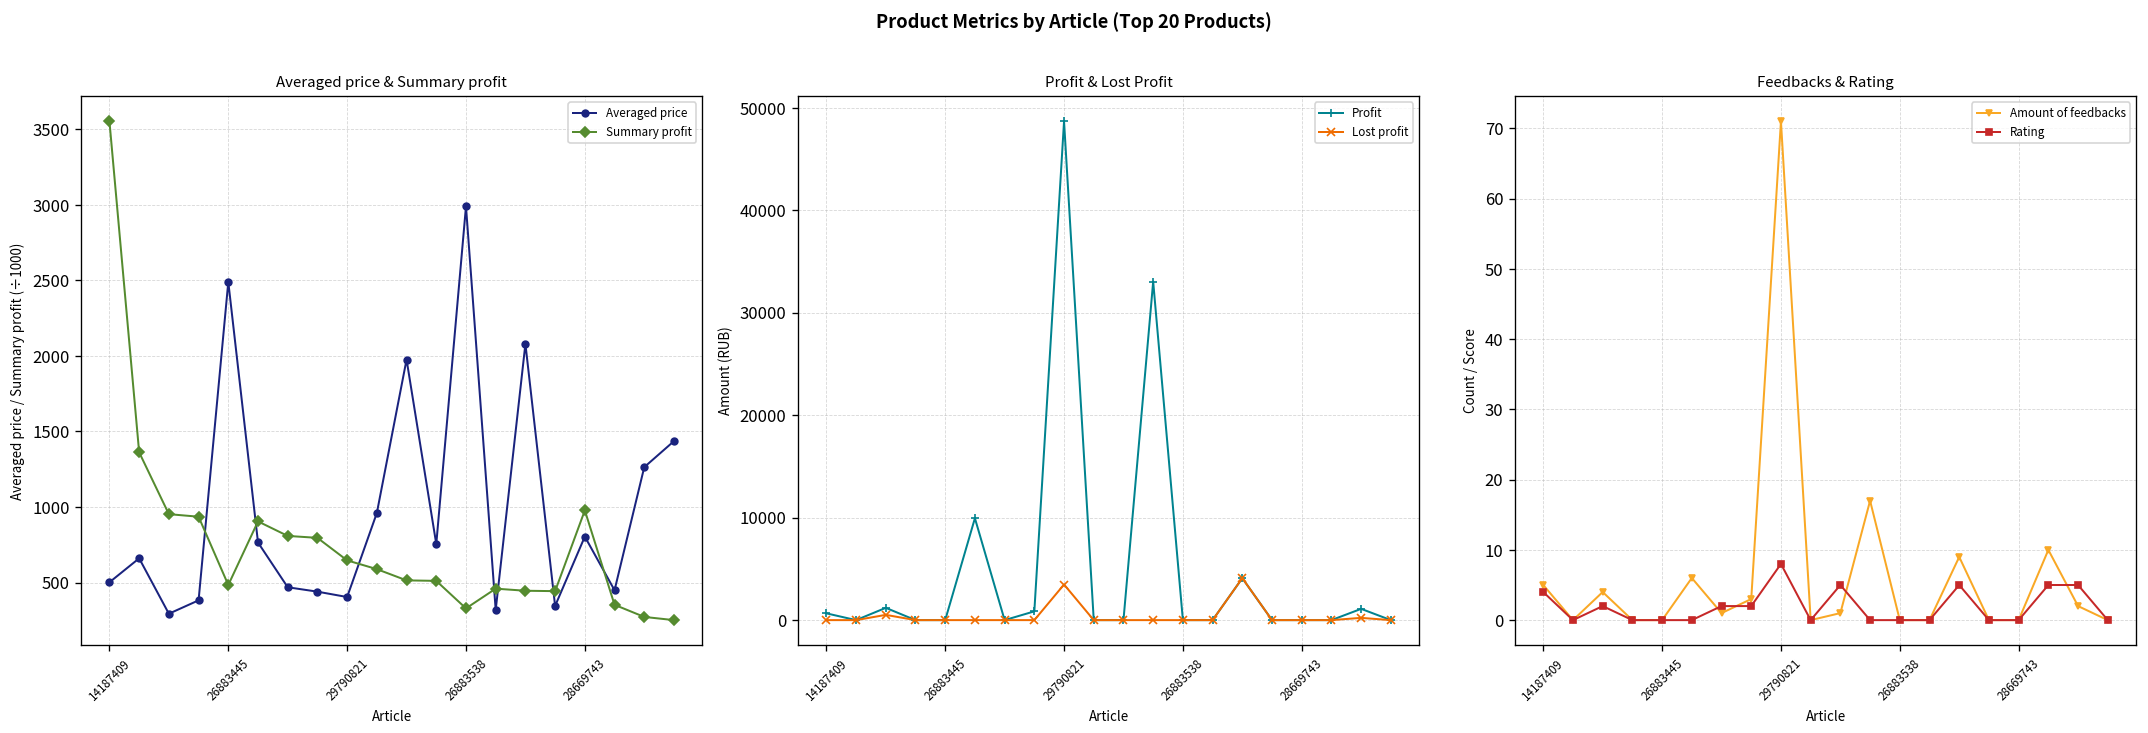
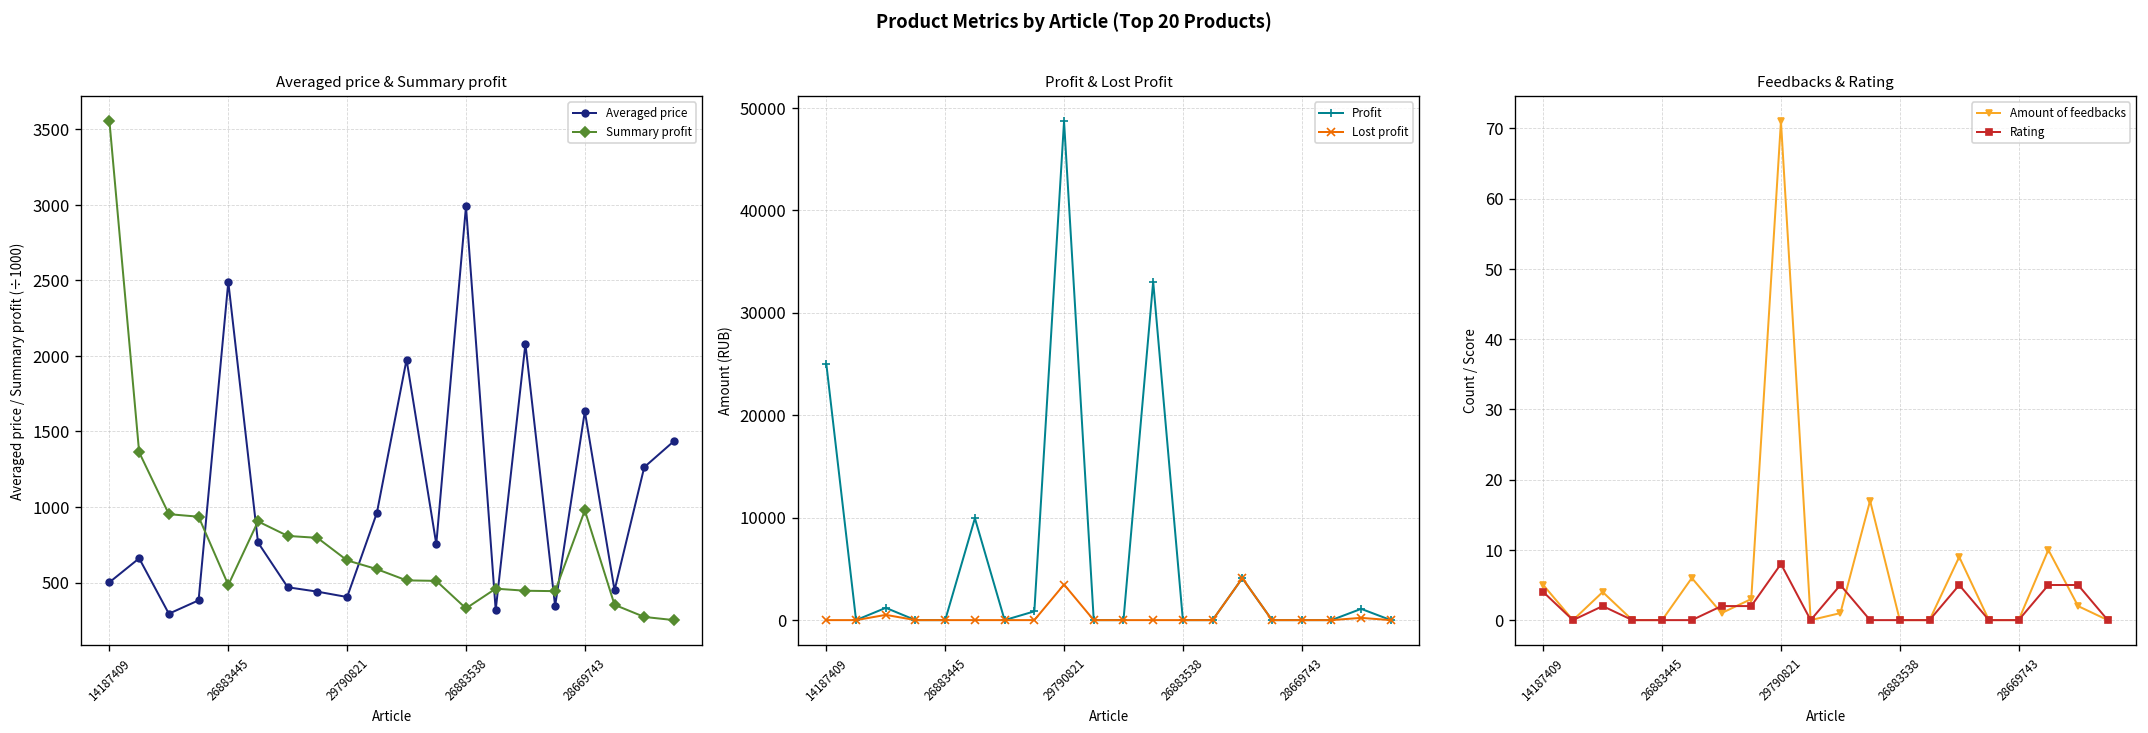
Averaged price & Summary profit, Averaged price, 28669743: 800 -> 1630
Profit & Lost Profit, Profit, 14187409: 1000 -> 25000
